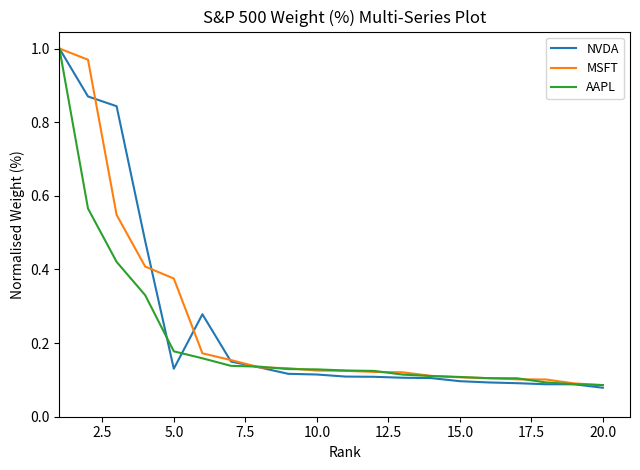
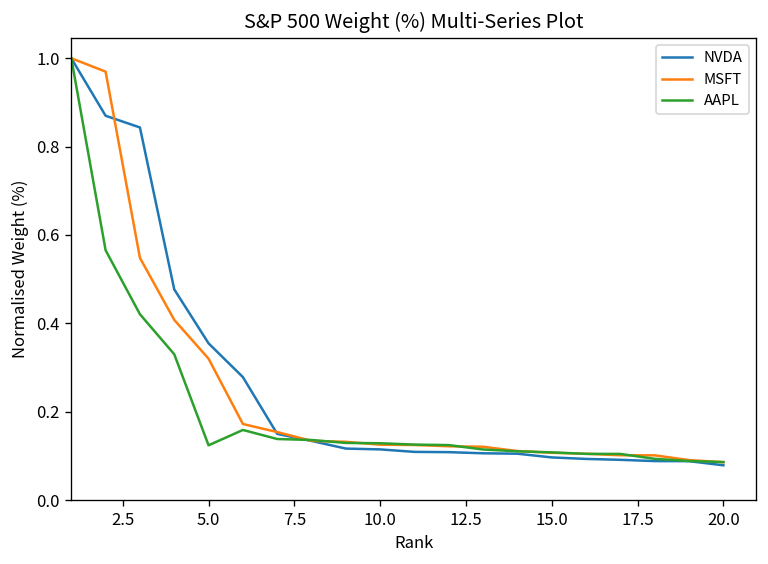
NVDA, 5.0: 0.13 -> 0.35
MSFT, 5.0: 0.38 -> 0.32
AAPL, 5.0: 0.18 -> 0.12
